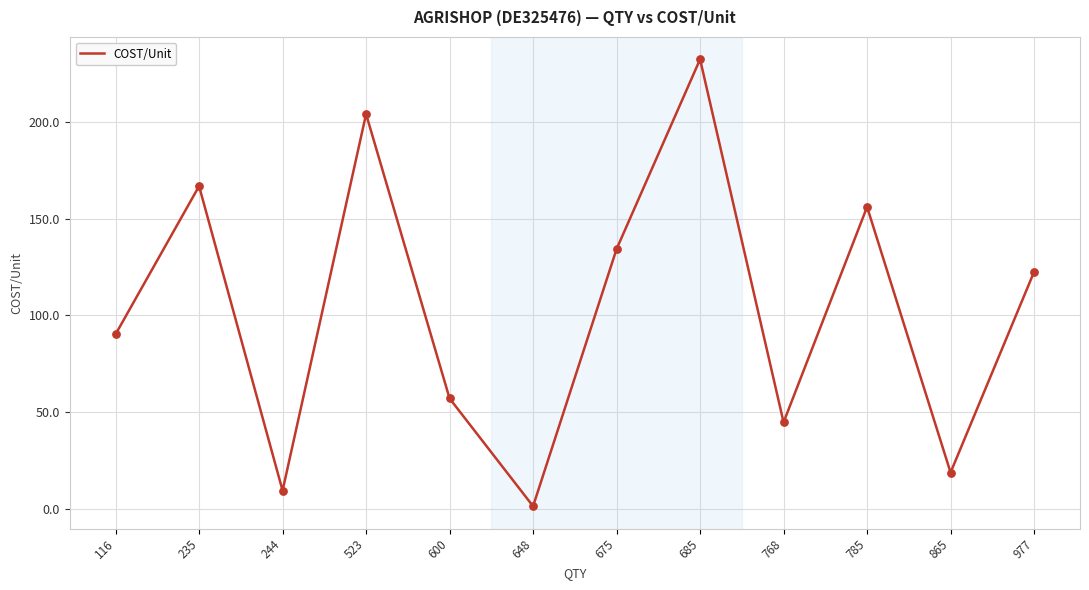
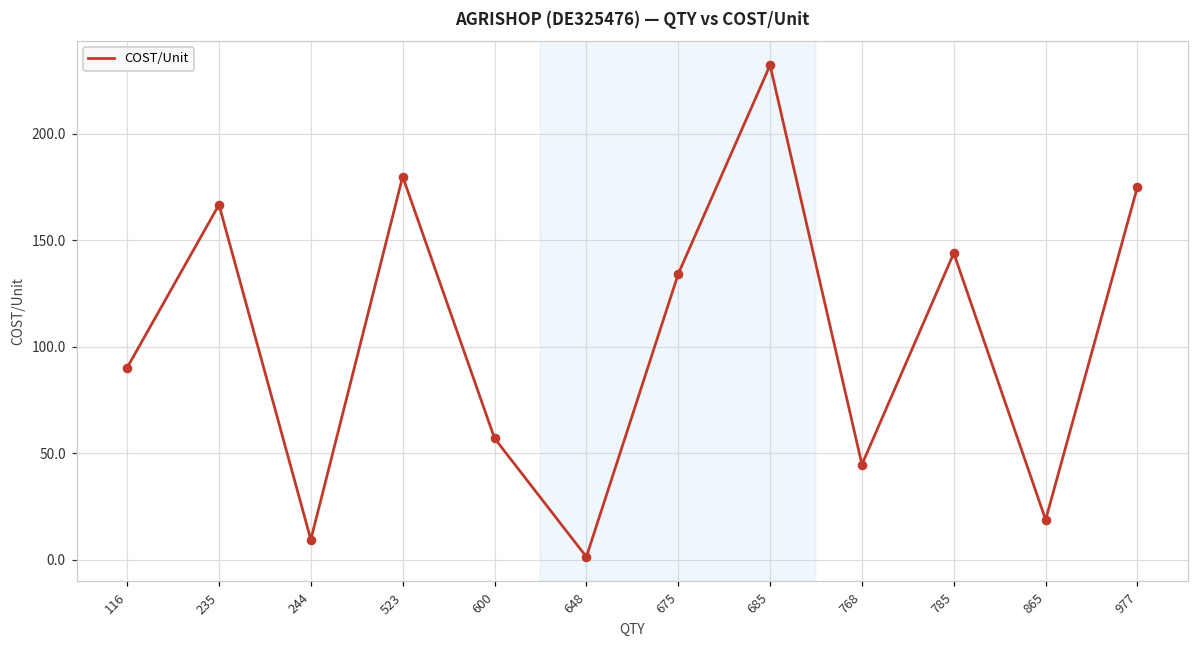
523: 204 -> 180
785: 156 -> 144
977: 122 -> 175
